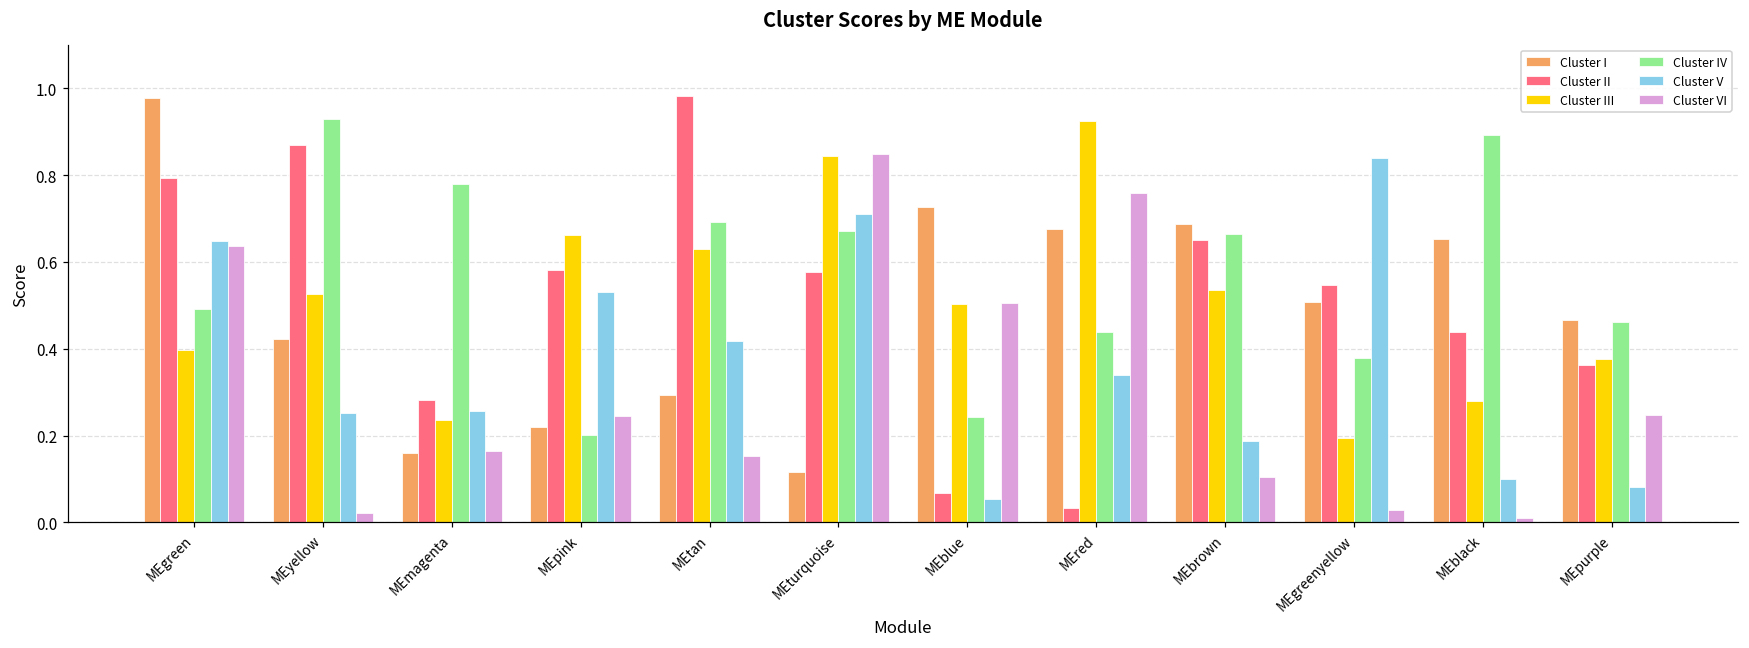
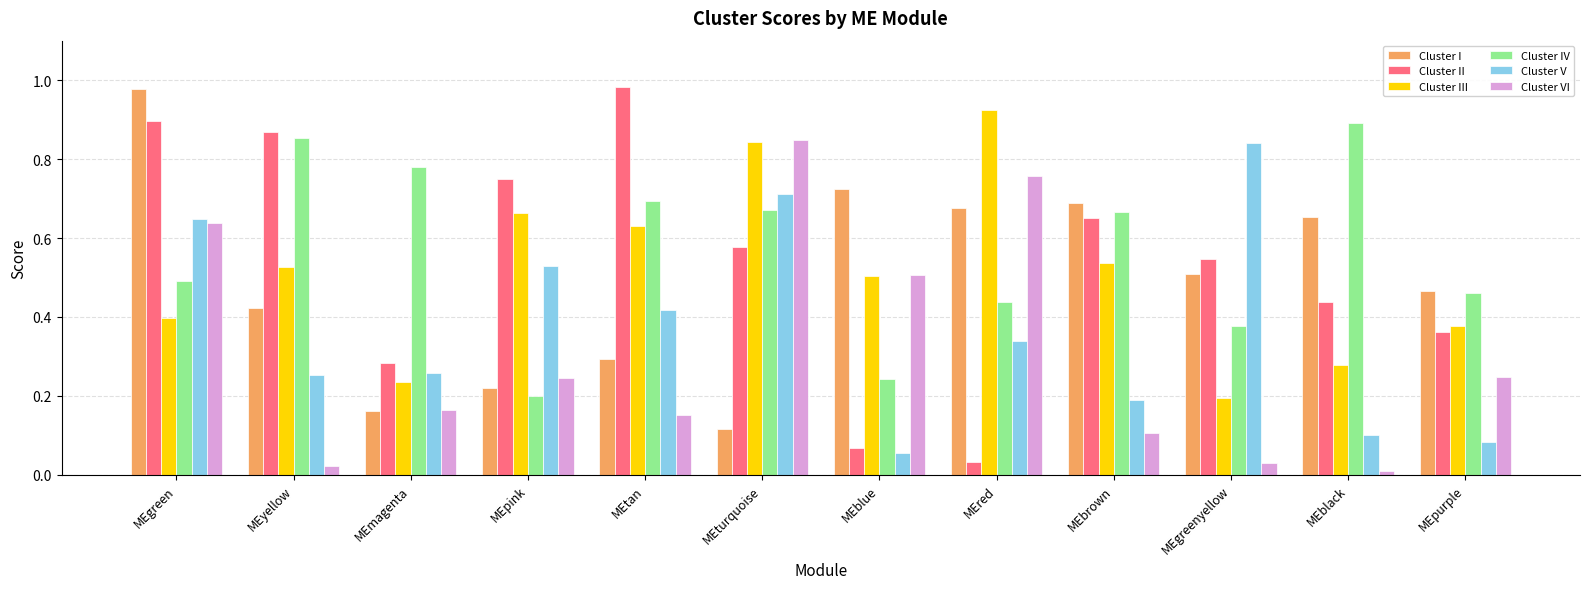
Cluster II, MEgreen: 0.79 -> 0.90
Cluster IV, MEyellow: 0.93 -> 0.85
Cluster II, MEpink: 0.58 -> 0.75
